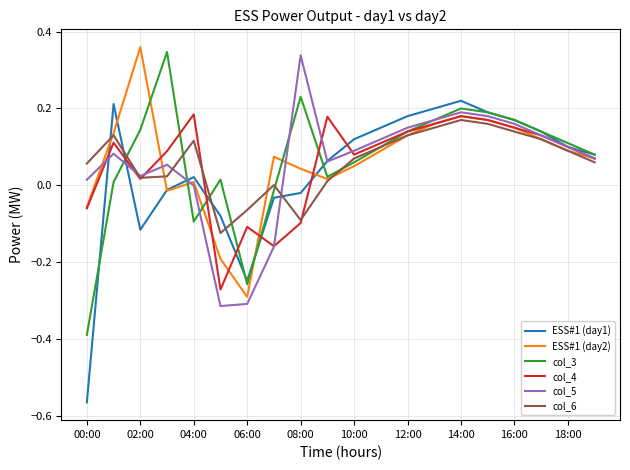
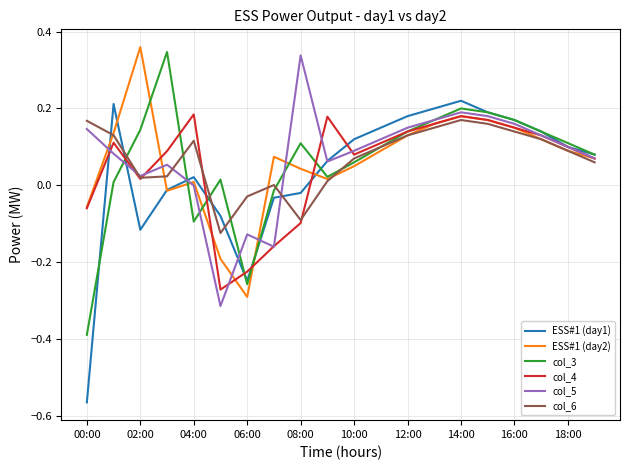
col_5, 00:00: 0.01 -> 0.15
col_6, 00:00: 0.06 -> 0.17
col_4, 06:00: -0.11 -> -0.22
col_5, 06:00: -0.31 -> -0.13
col_6, 06:00: -0.06 -> -0.03
col_3, 08:00: 0.23 -> 0.11
